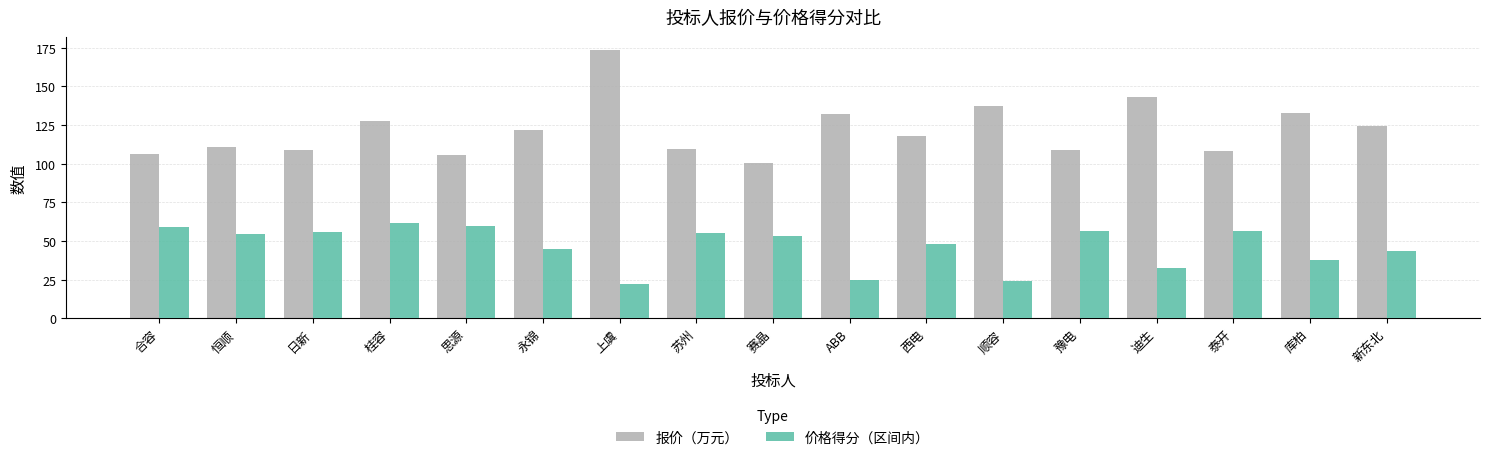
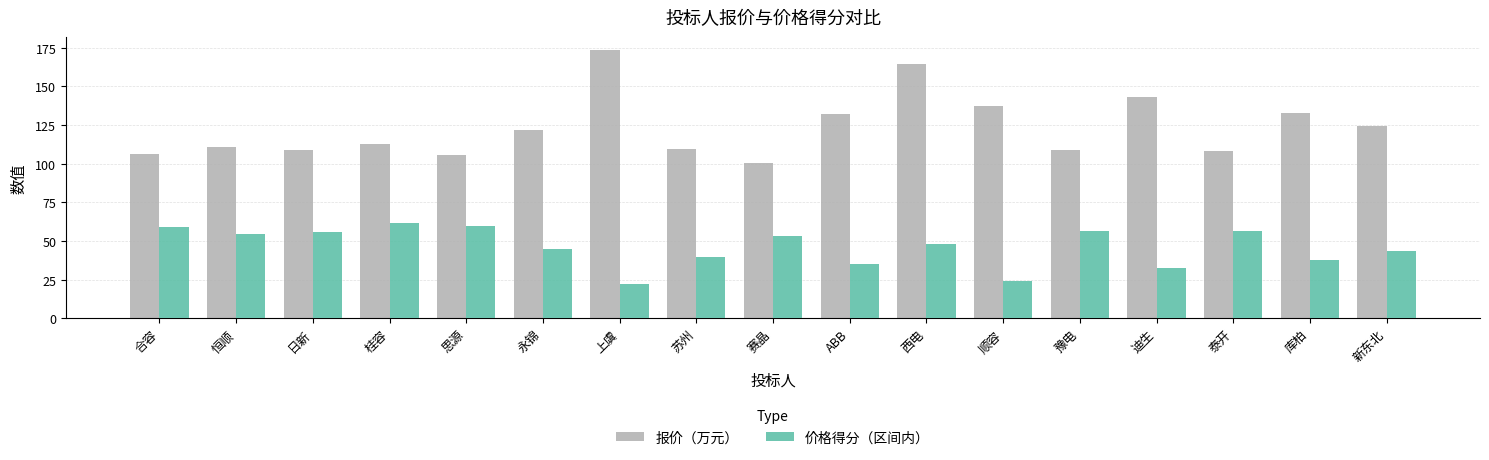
报价（万元）, 桂容: 127 -> 113
价格得分（区间内）, 苏州: 55 -> 40
价格得分（区间内）, ABB: 24 -> 35
报价（万元）, 西电: 118 -> 165
